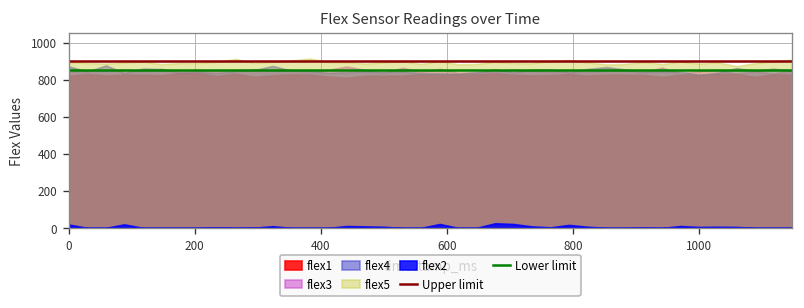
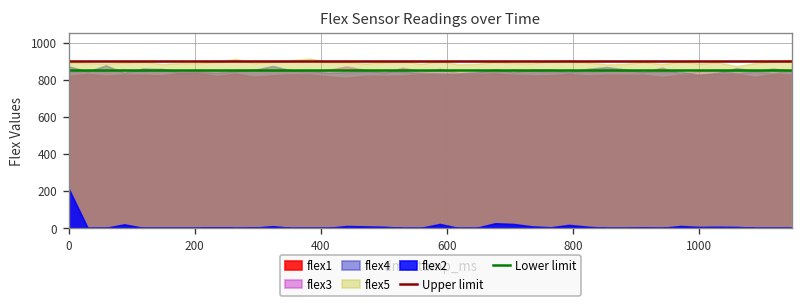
flex2, 0: 20 -> 210
